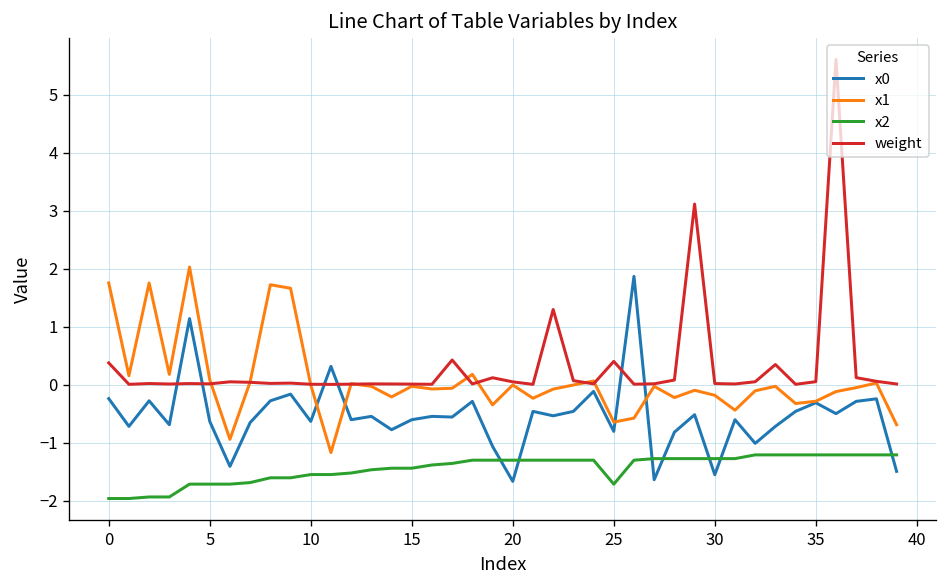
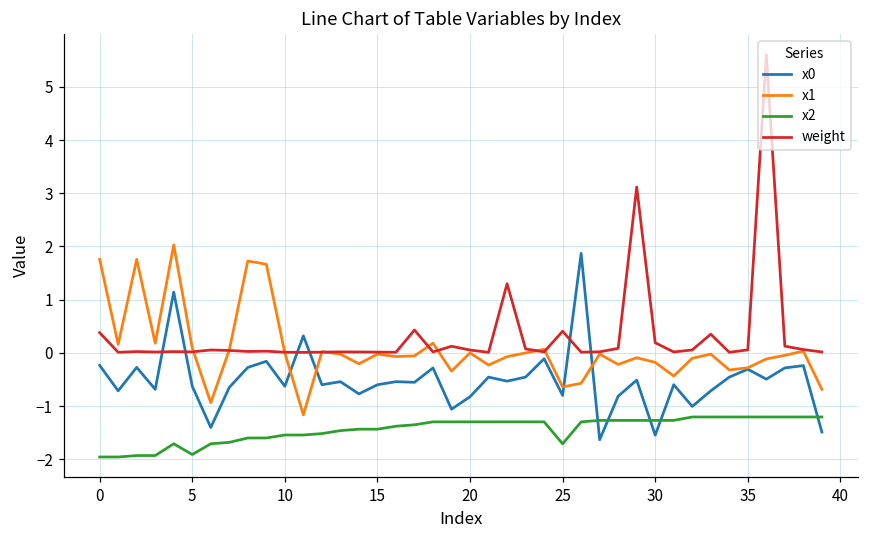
x2, 5: -1.7 -> -1.9
x0, 20: -1.7 -> -0.8
weight, 30: 0.0 -> 0.2
